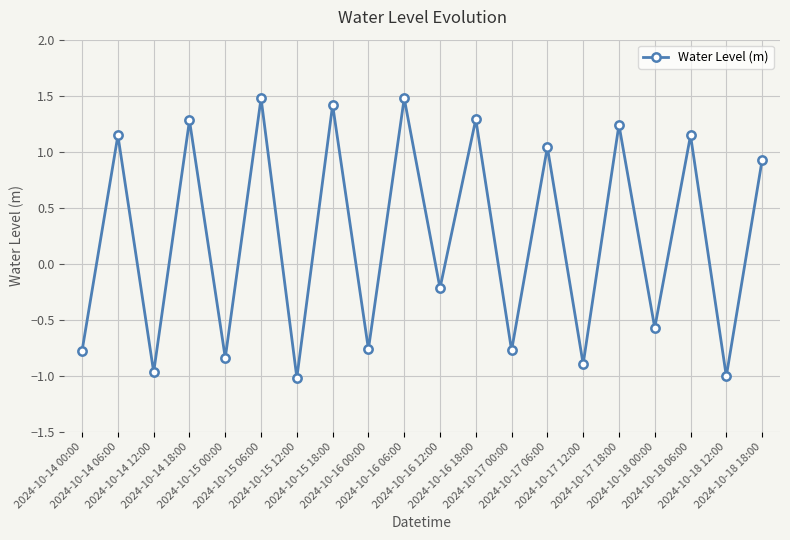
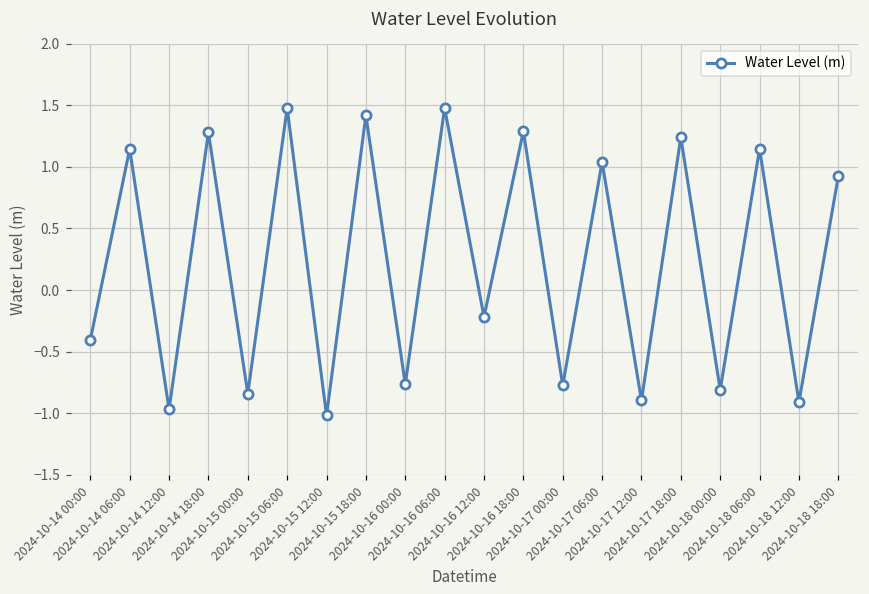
2024-10-14 00:00: -0.77 -> -0.40
2024-10-18 00:00: -0.57 -> -0.81
2024-10-18 12:00: -1.00 -> -0.91
